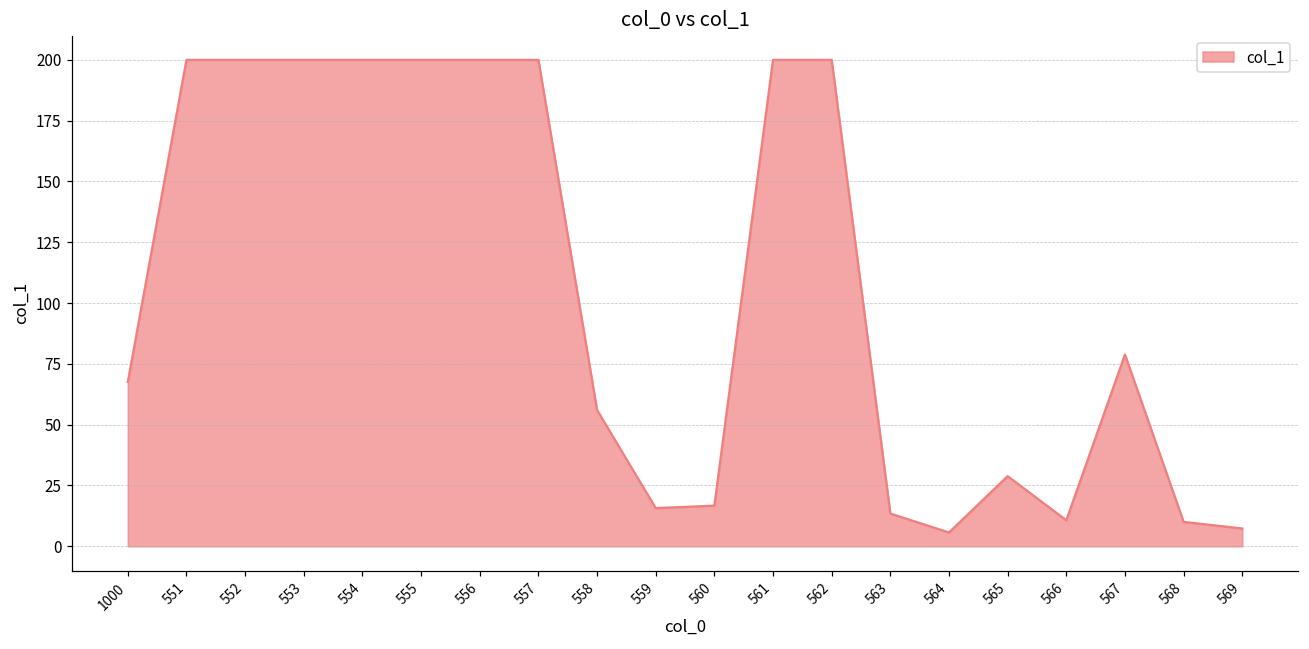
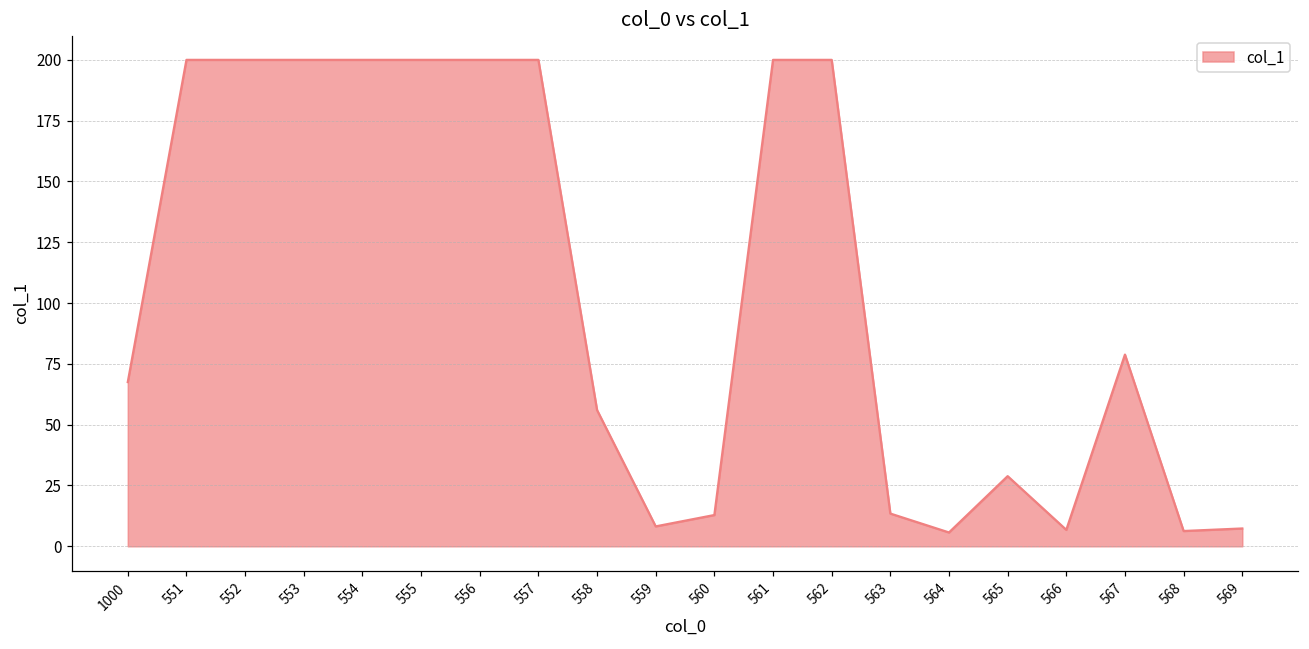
559: 16 -> 8
560: 17 -> 13
566: 11 -> 7
568: 10 -> 6
